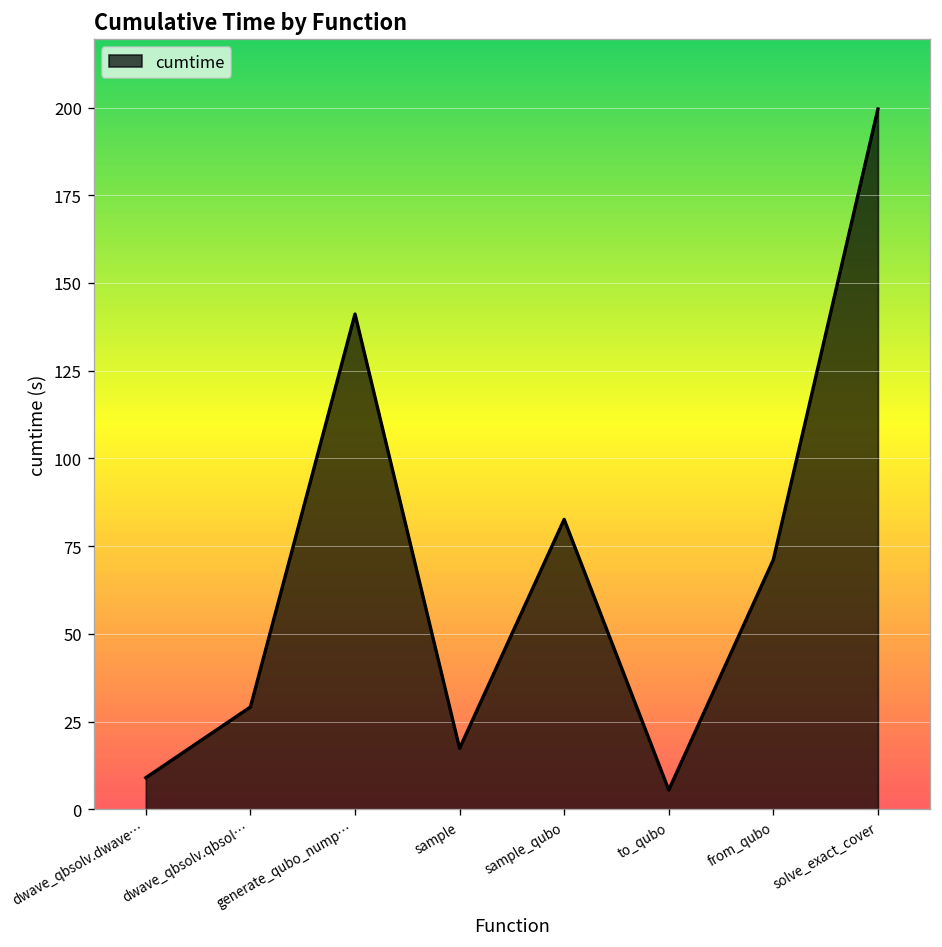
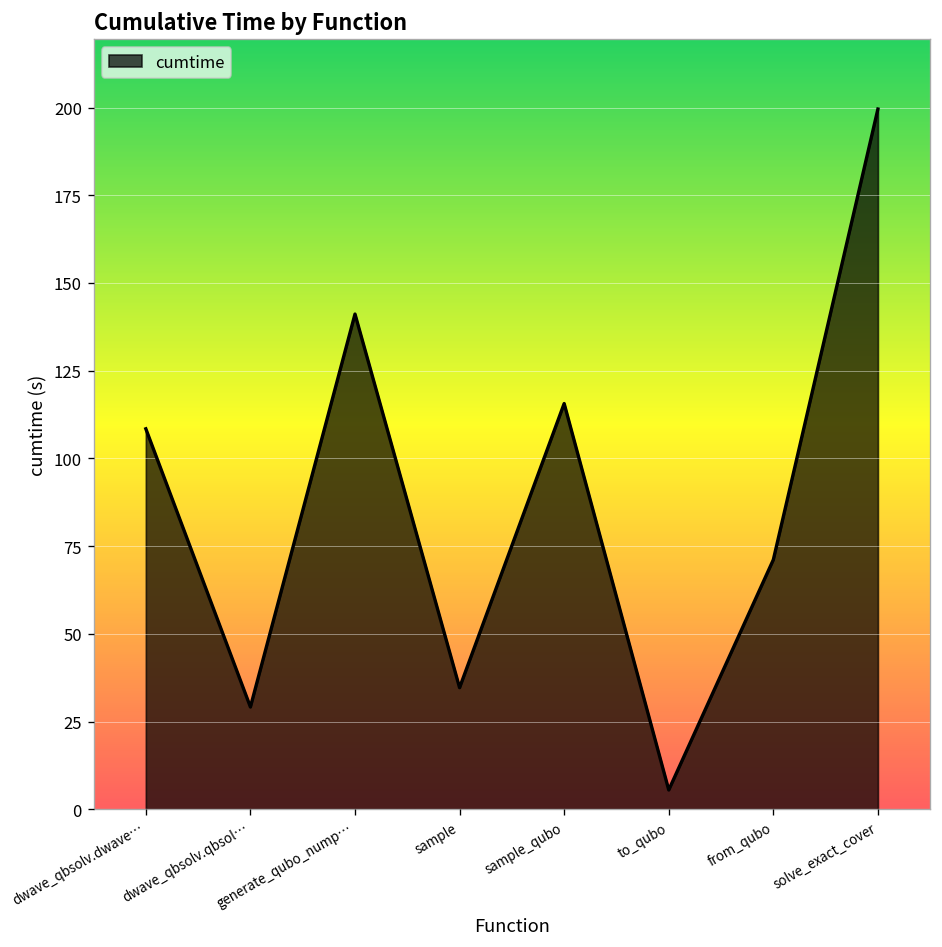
dwave_qbsolv.dwave…: 9 -> 108
sample: 17 -> 35
sample_qubo: 83 -> 116
